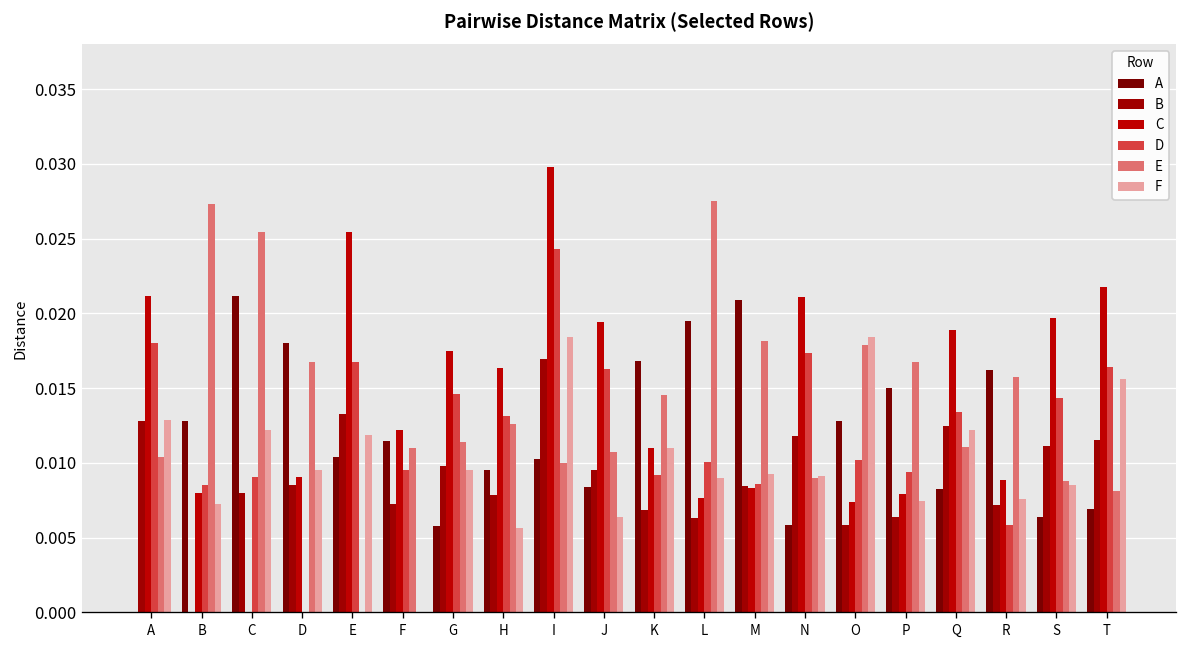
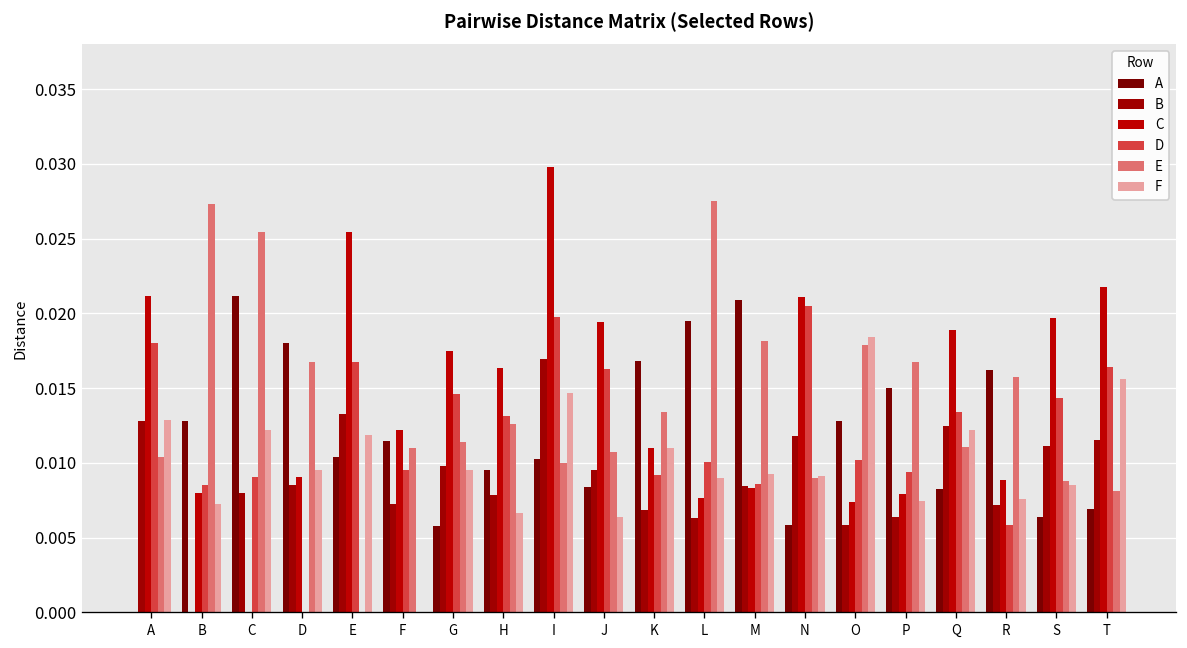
F, H: 0.0057 -> 0.0066
D, I: 0.0243 -> 0.0197
F, I: 0.0184 -> 0.0147
E, K: 0.0145 -> 0.0134
D, N: 0.0173 -> 0.0205
